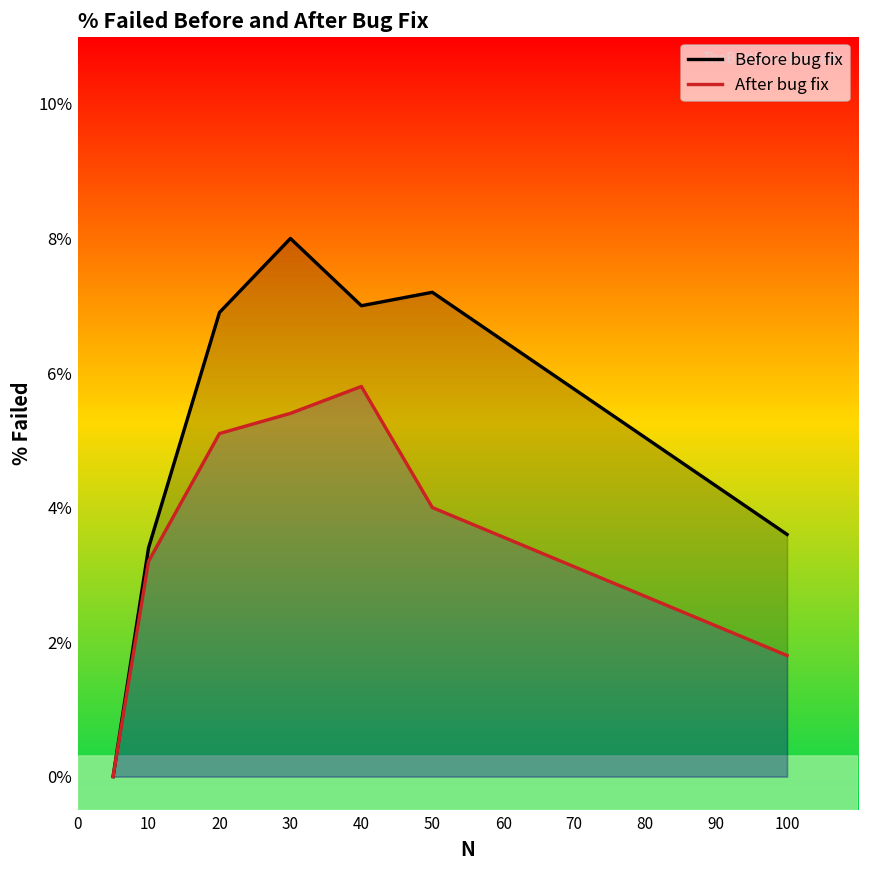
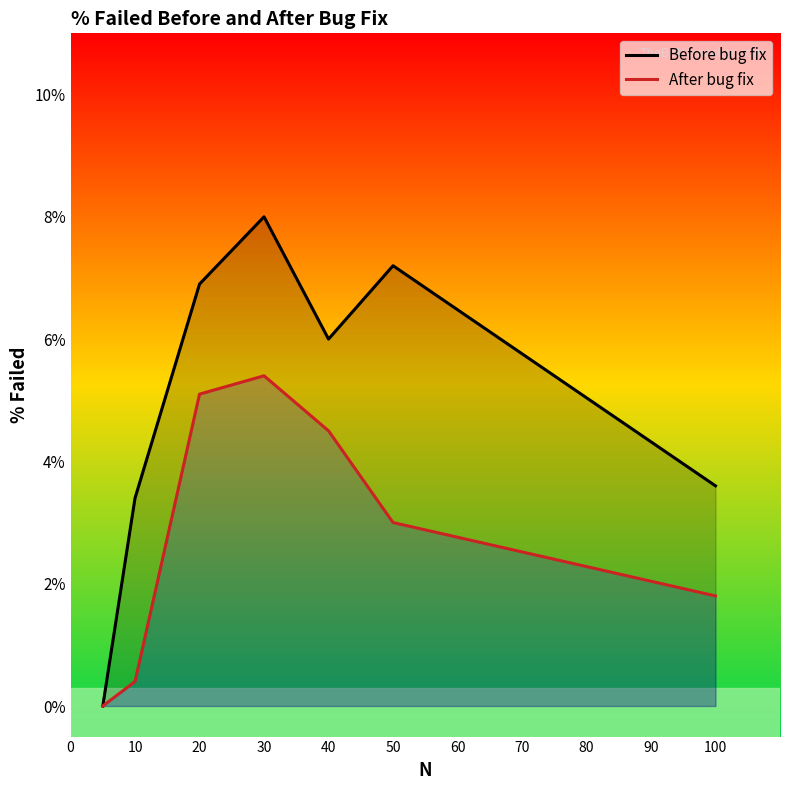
After bug fix, 10: 3.2% -> 0.4%
Before bug fix, 40: 7.0% -> 6.0%
After bug fix, 40: 5.8% -> 4.5%
After bug fix, 50: 4.0% -> 3.0%
